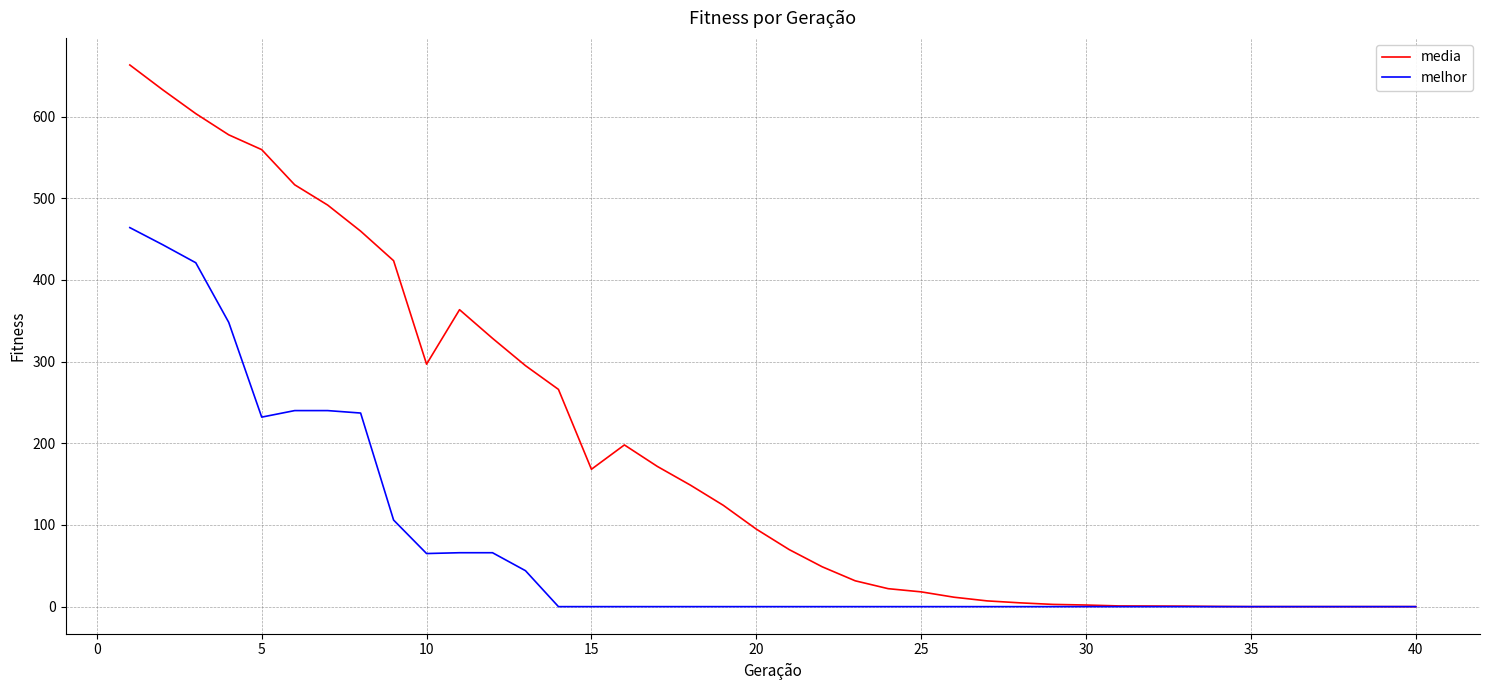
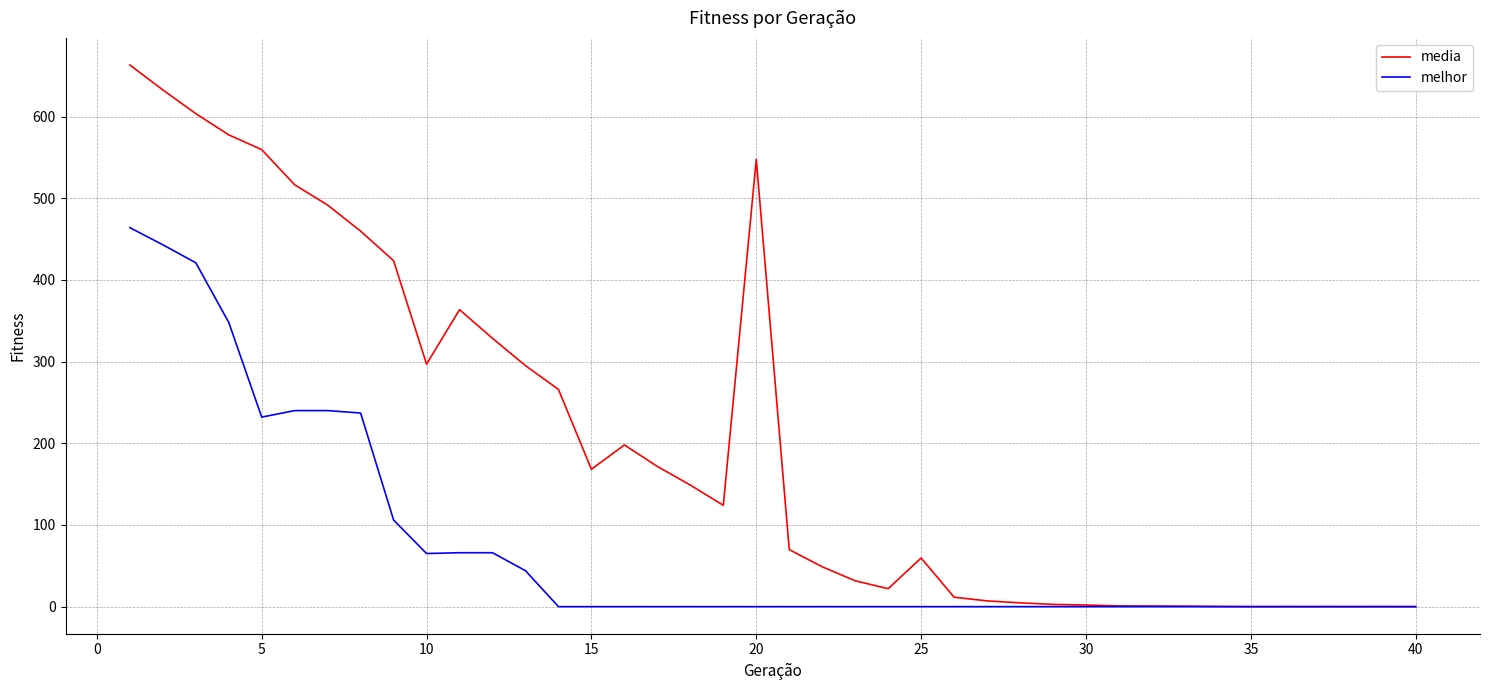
media, 20: 90 -> 550
media, 25: 20 -> 60
